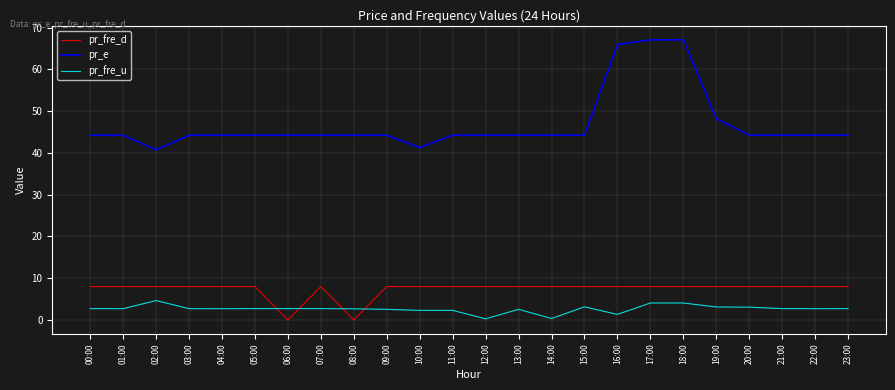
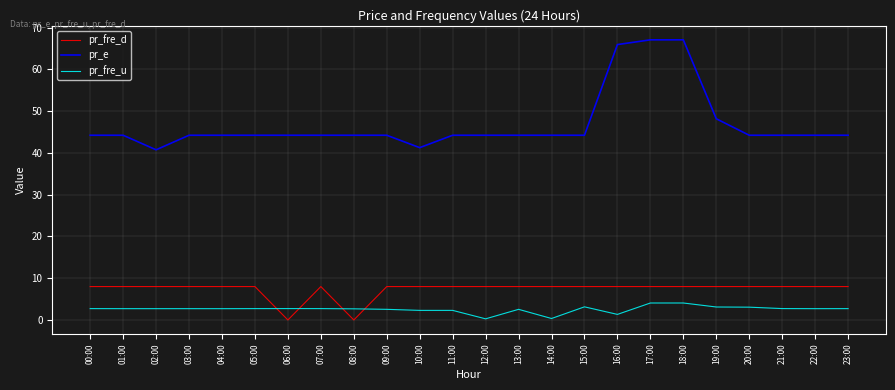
pr_fre_u, 02:00: 5 -> 3
